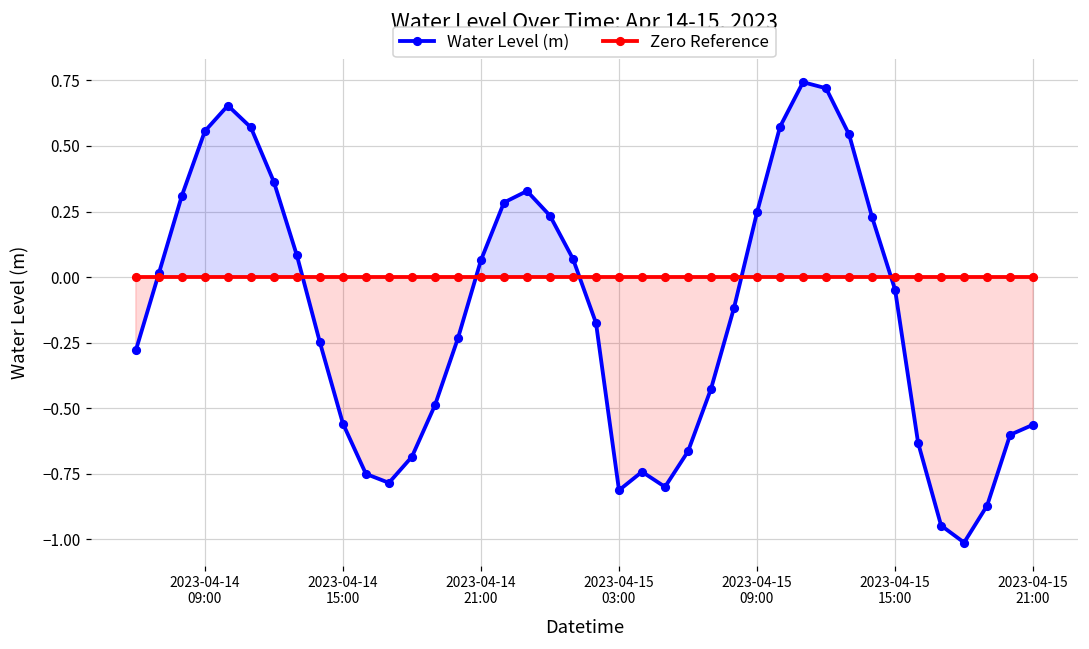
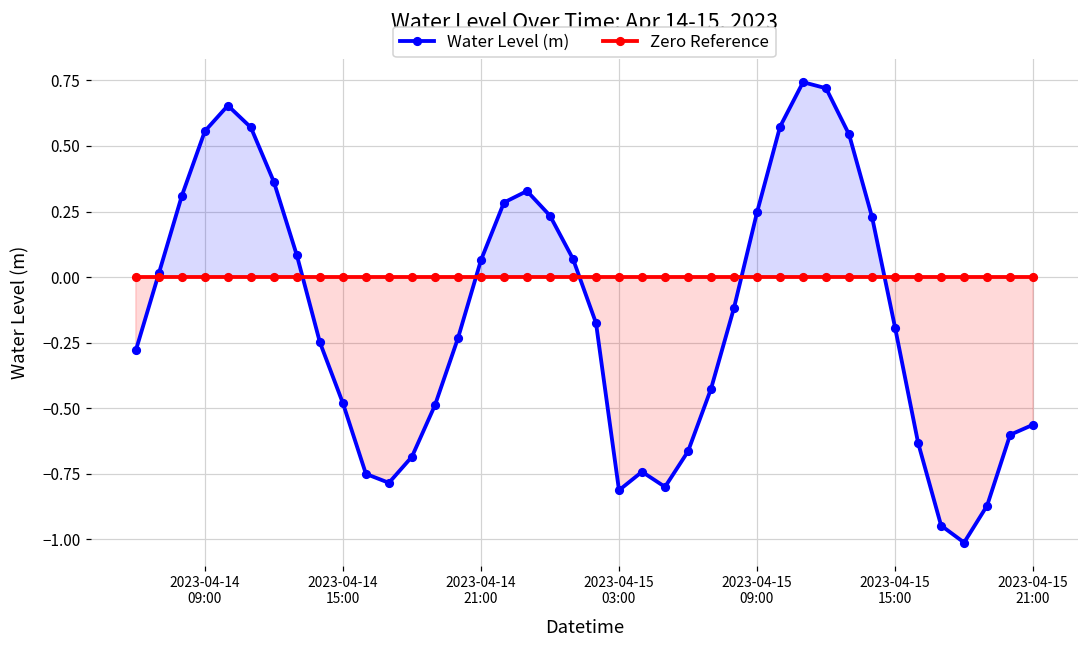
Water Level (m), 2023-04-14 15:00: -0.56 -> -0.48
Water Level (m), 2023-04-15 15:00: -0.05 -> -0.19
